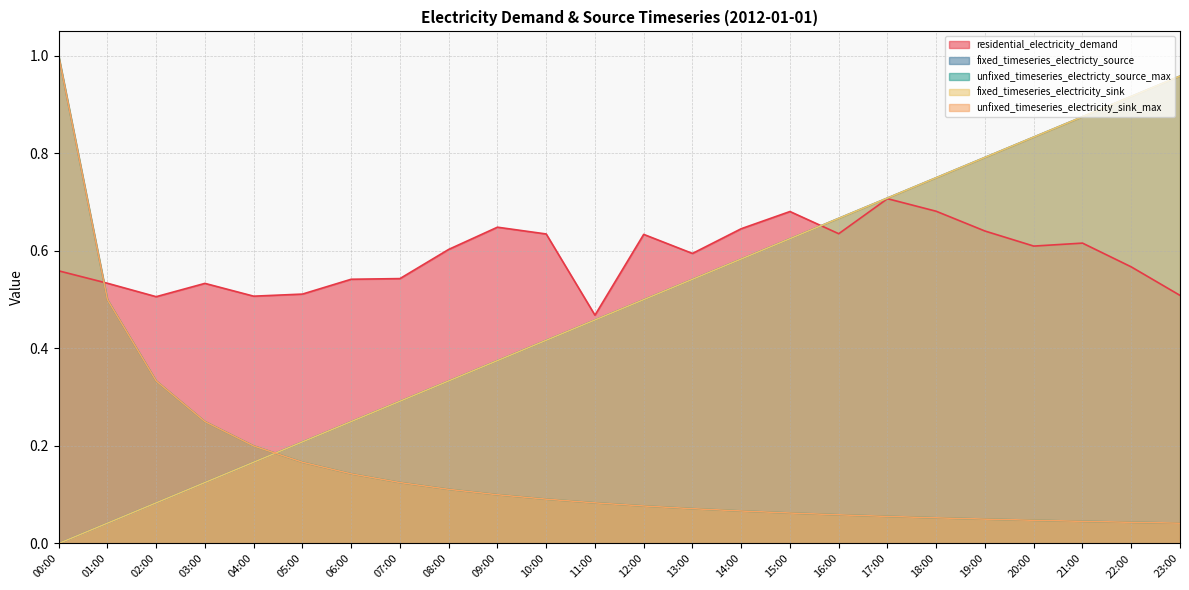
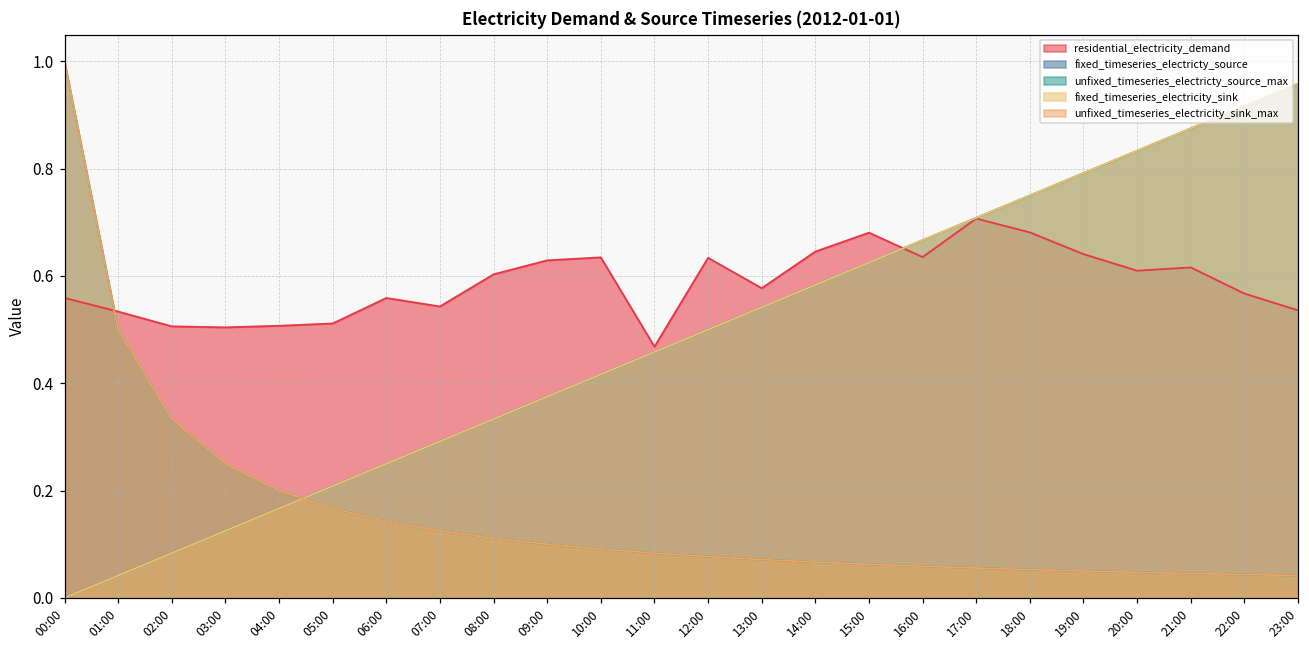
residential_electricity_demand, 03:00: 0.53 -> 0.50
residential_electricity_demand, 06:00: 0.54 -> 0.56
residential_electricity_demand, 09:00: 0.65 -> 0.63
residential_electricity_demand, 13:00: 0.59 -> 0.58
residential_electricity_demand, 23:00: 0.51 -> 0.54
